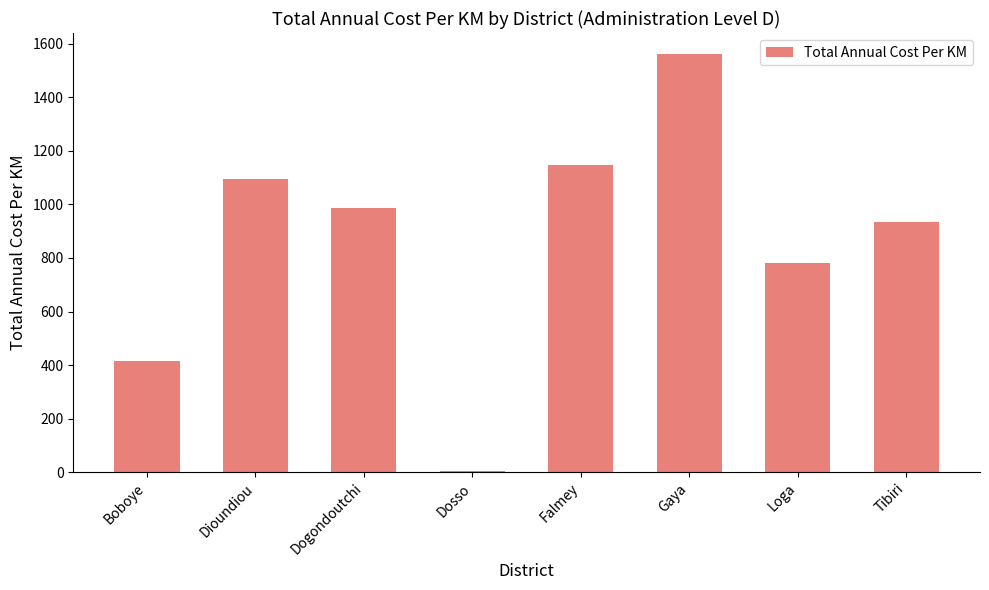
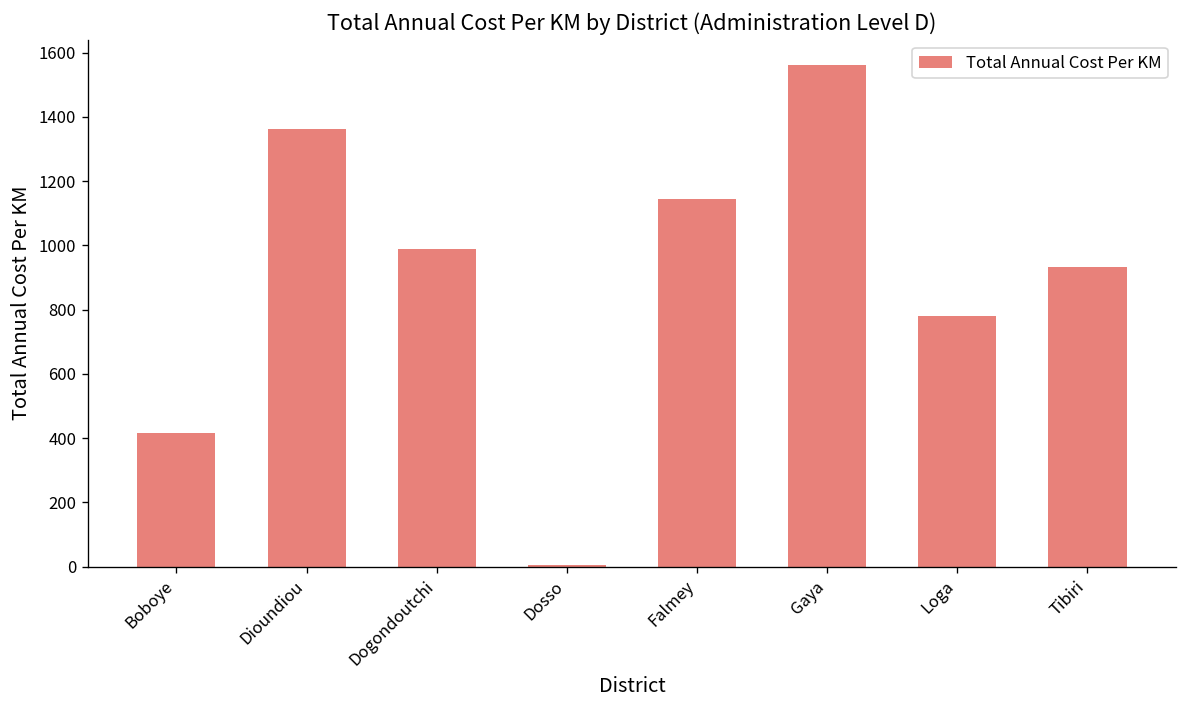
Dioundiou: 1090 -> 1360
